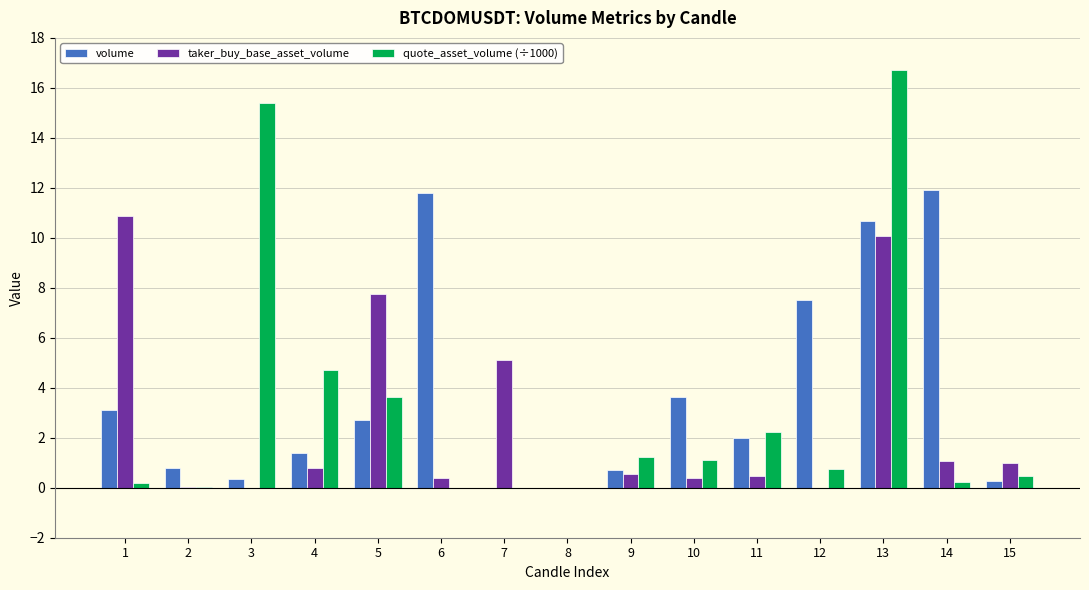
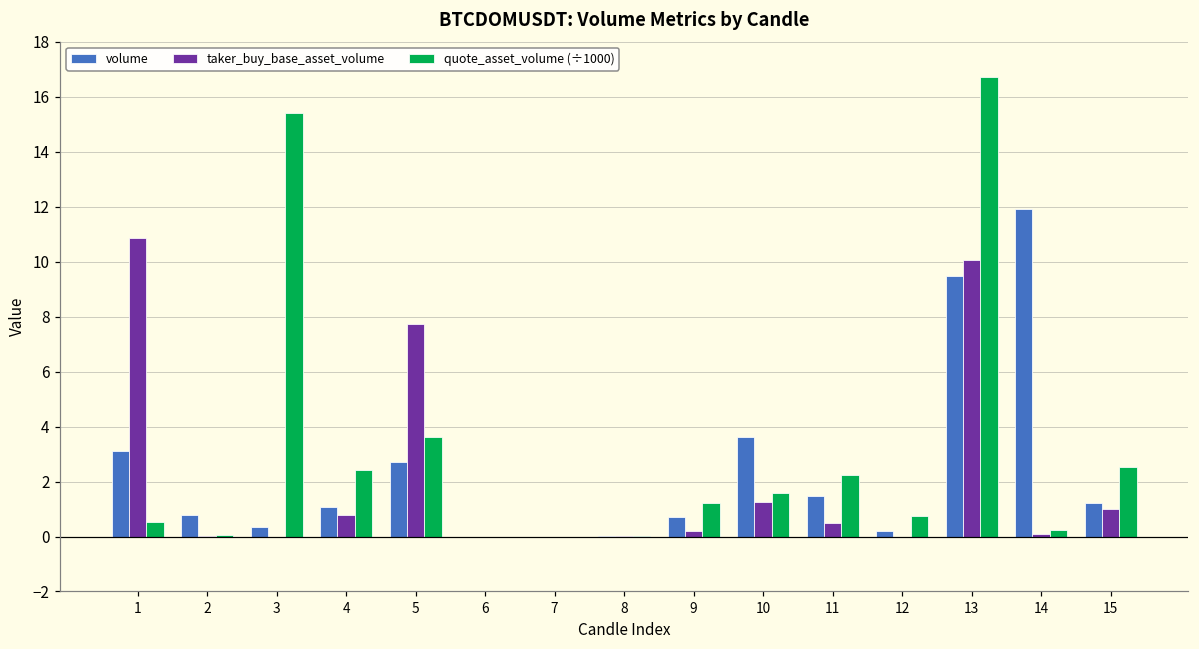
quote_asset_volume (÷1000), 1: 0.2 -> 0.5
volume, 4: 1.4 -> 1.1
quote_asset_volume (÷1000), 4: 4.7 -> 2.4
volume, 6: 11.8 -> 0.0
taker_buy_base_asset_volume, 6: 0.4 -> 0.0
taker_buy_base_asset_volume, 7: 5.1 -> 0.0
taker_buy_base_asset_volume, 9: 0.6 -> 0.2
taker_buy_base_asset_volume, 10: 0.4 -> 1.3
quote_asset_volume (÷1000), 10: 1.1 -> 1.6
volume, 11: 2.0 -> 1.5
volume, 12: 7.5 -> 0.2
volume, 13: 10.7 -> 9.5
taker_buy_base_asset_volume, 14: 1.1 -> 0.1
volume, 15: 0.3 -> 1.2
quote_asset_volume (÷1000), 15: 0.5 -> 2.5
